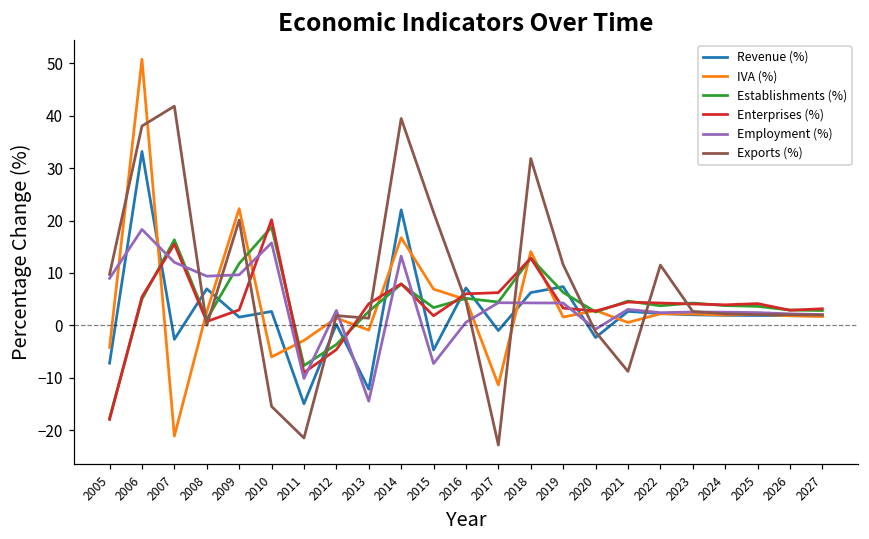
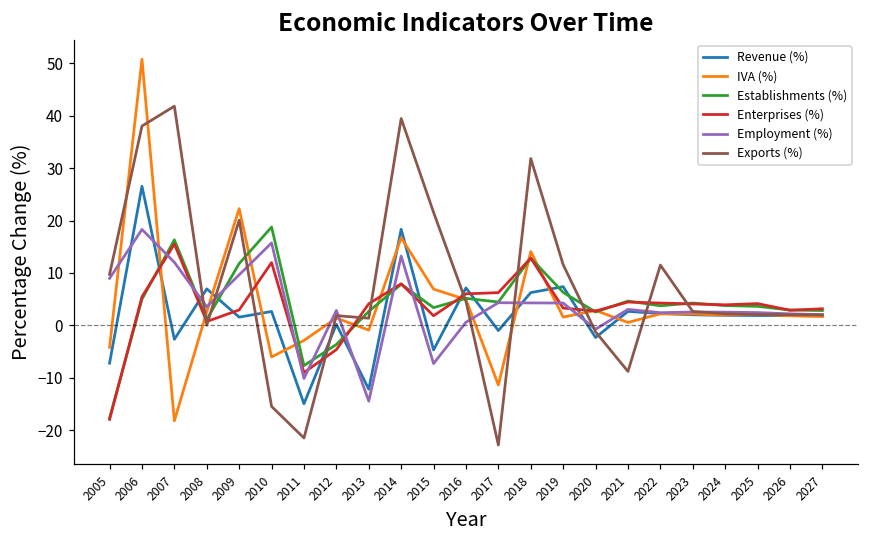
Revenue (%), 2006: 33 -> 27
IVA (%), 2007: -21 -> -18
Employment (%), 2008: 9 -> 4
Enterprises (%), 2010: 20 -> 12
Revenue (%), 2014: 22 -> 18
